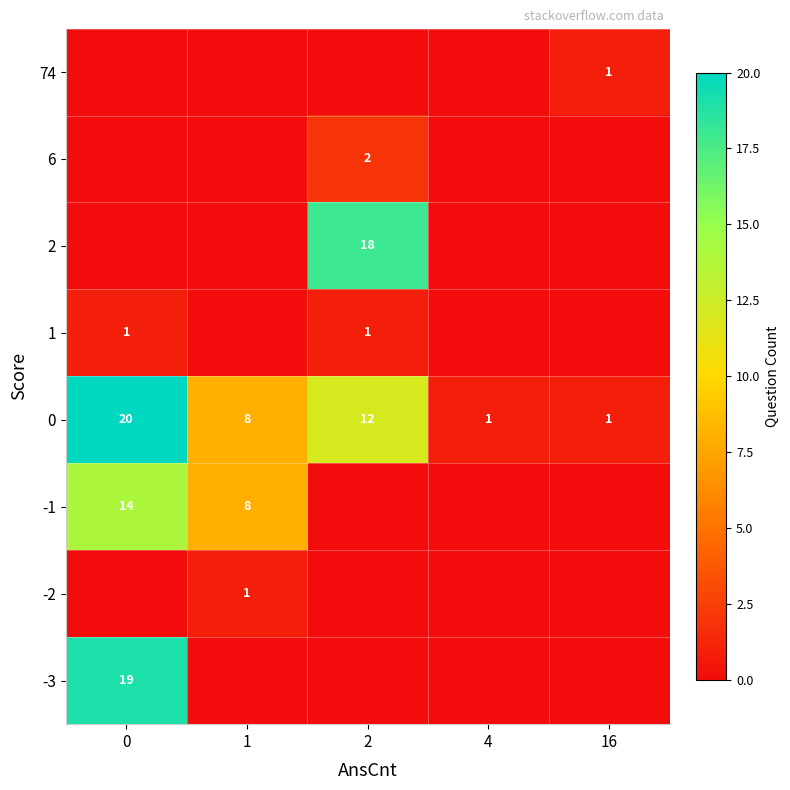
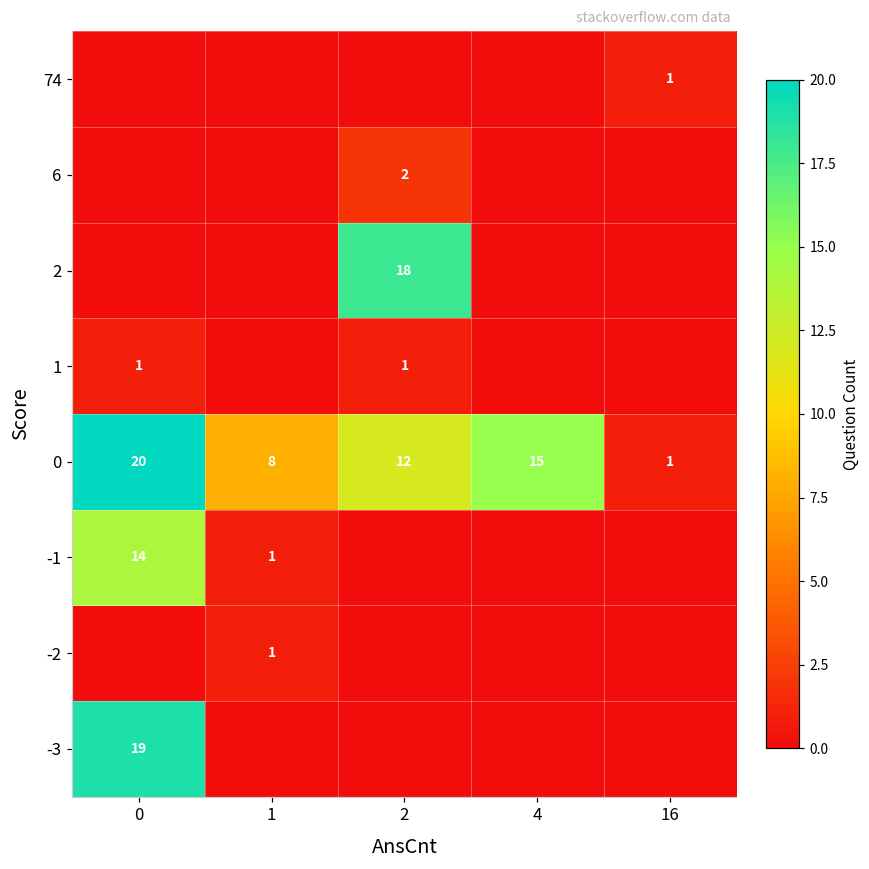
0, 4: 1 -> 15
-1, 1: 8 -> 1
